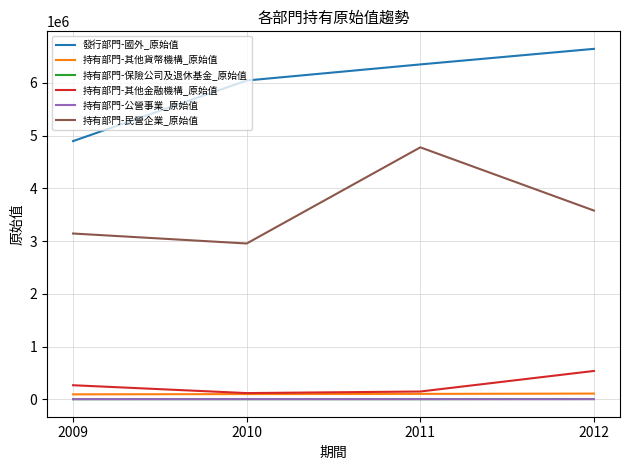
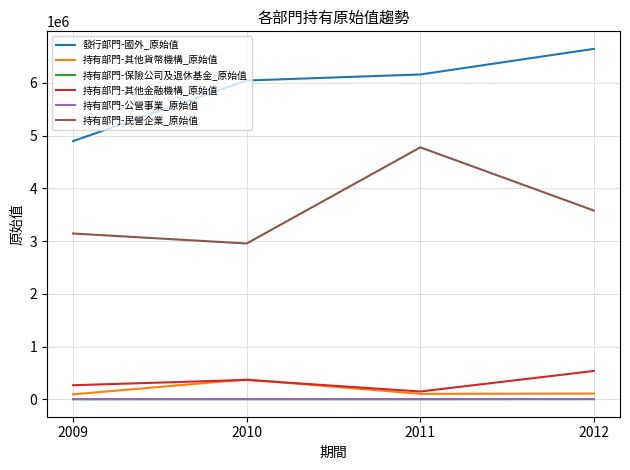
持有部門-其他貨幣機構_原始值, 2010: 100000 -> 400000
持有部門-其他金融機構_原始值, 2010: 100000 -> 400000
發行部門-國外_原始值, 2011: 6400000 -> 6200000
